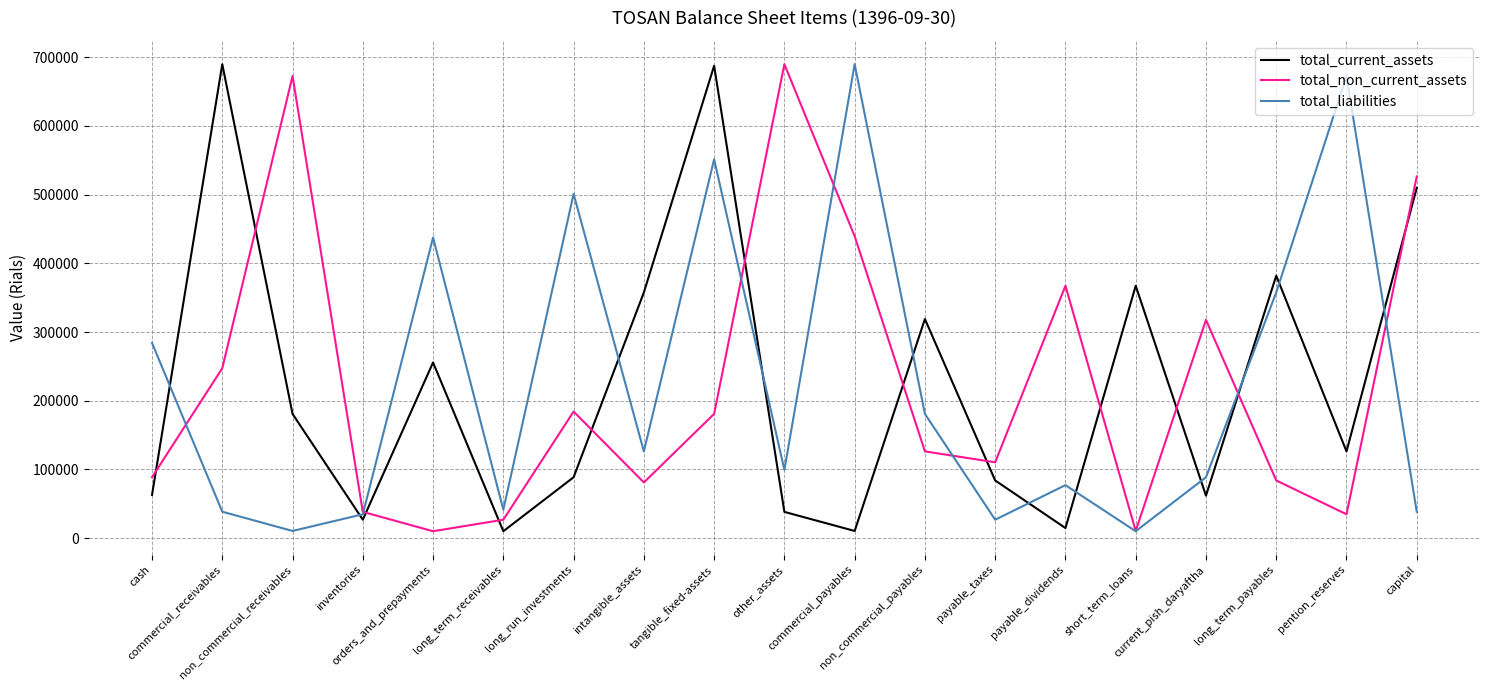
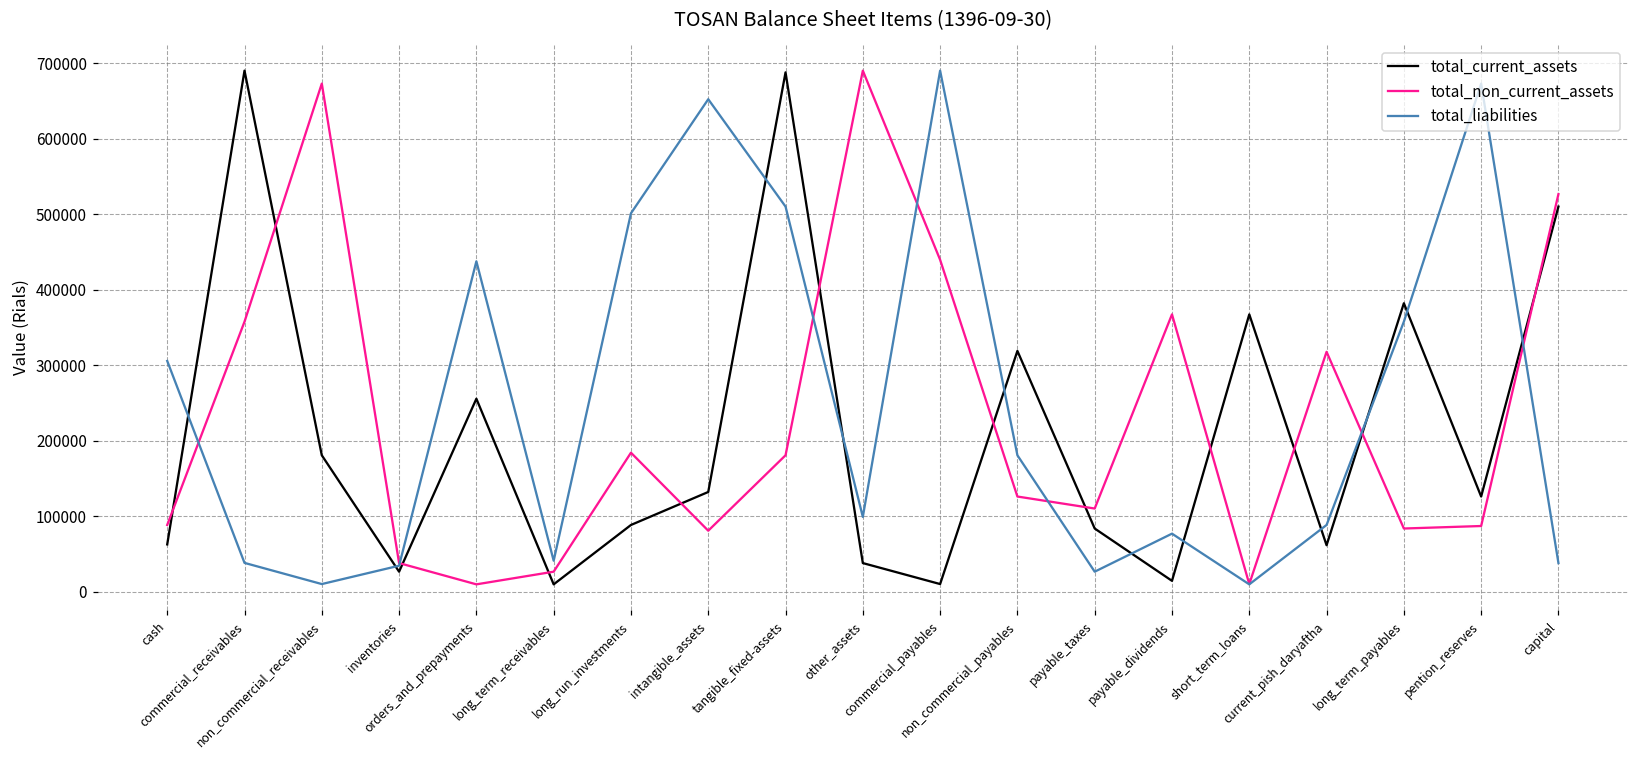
total_liabilities, cash: 280000 -> 310000
total_non_current_assets, commercial_receivables: 250000 -> 360000
total_current_assets, intangible_assets: 360000 -> 130000
total_liabilities, intangible_assets: 130000 -> 650000
total_liabilities, tangible_fixed-assets: 550000 -> 510000
total_non_current_assets, pention_reserves: 30000 -> 90000
